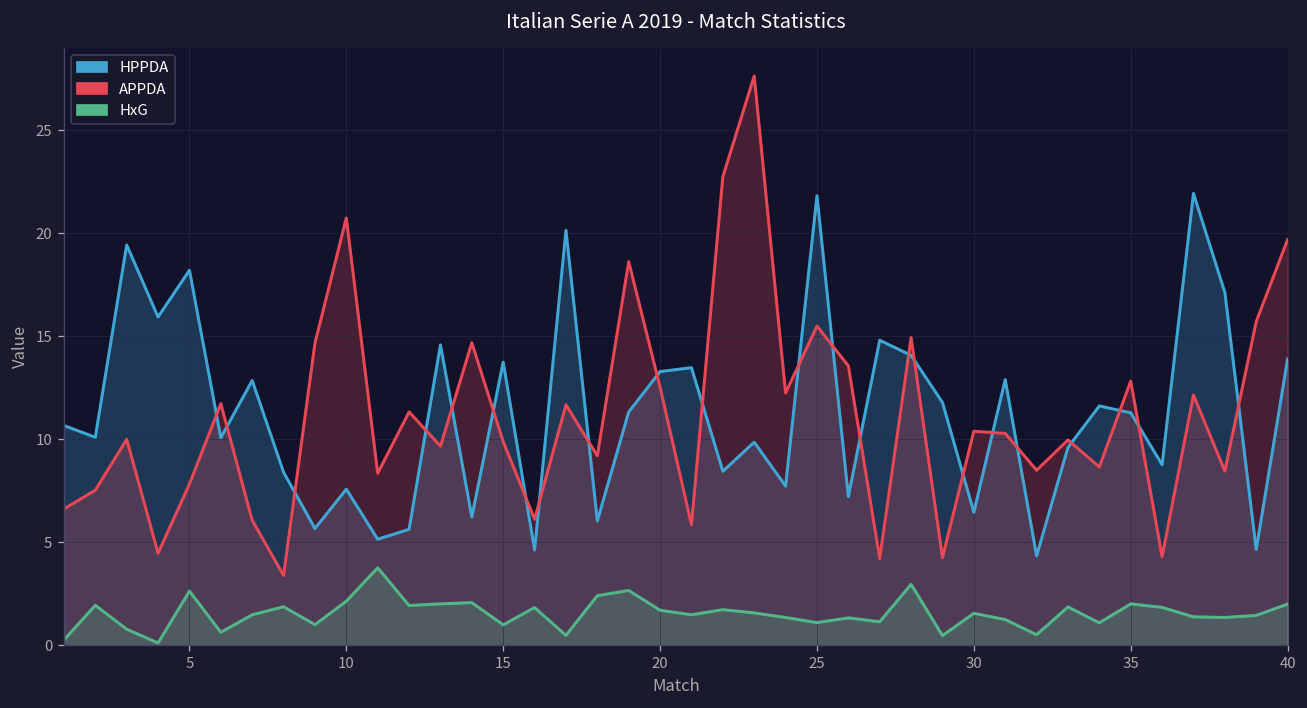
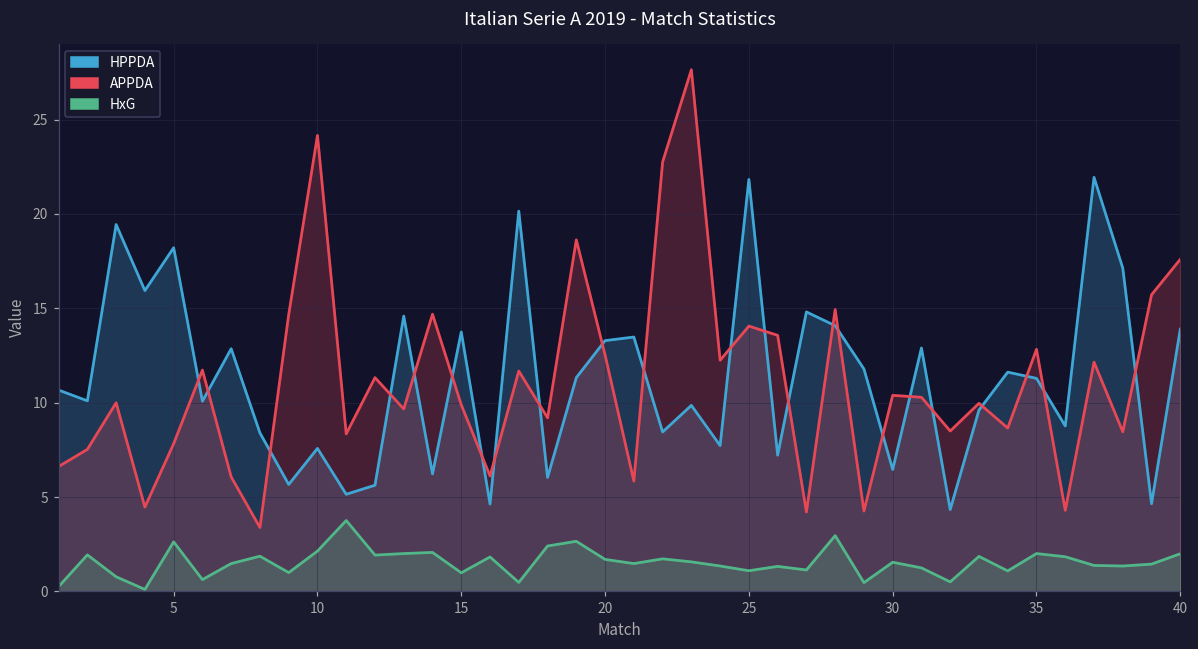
APPDA, 10: 20.8 -> 24.2
APPDA, 25: 15.5 -> 14.1
APPDA, 40: 19.7 -> 17.6
